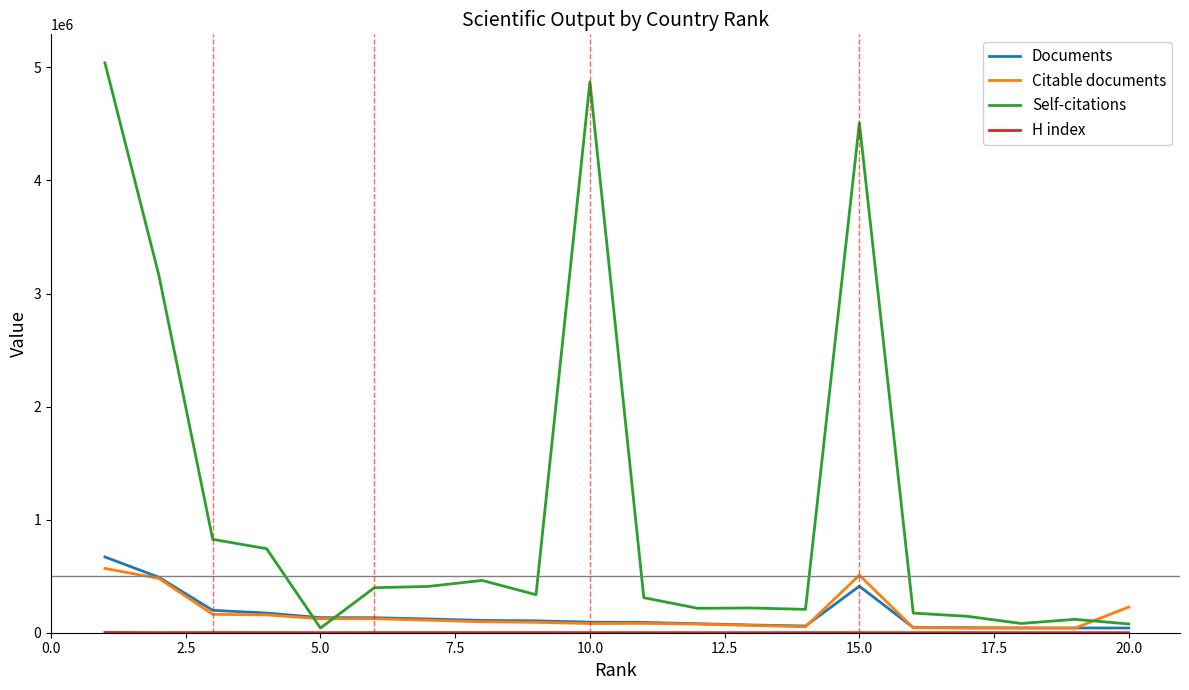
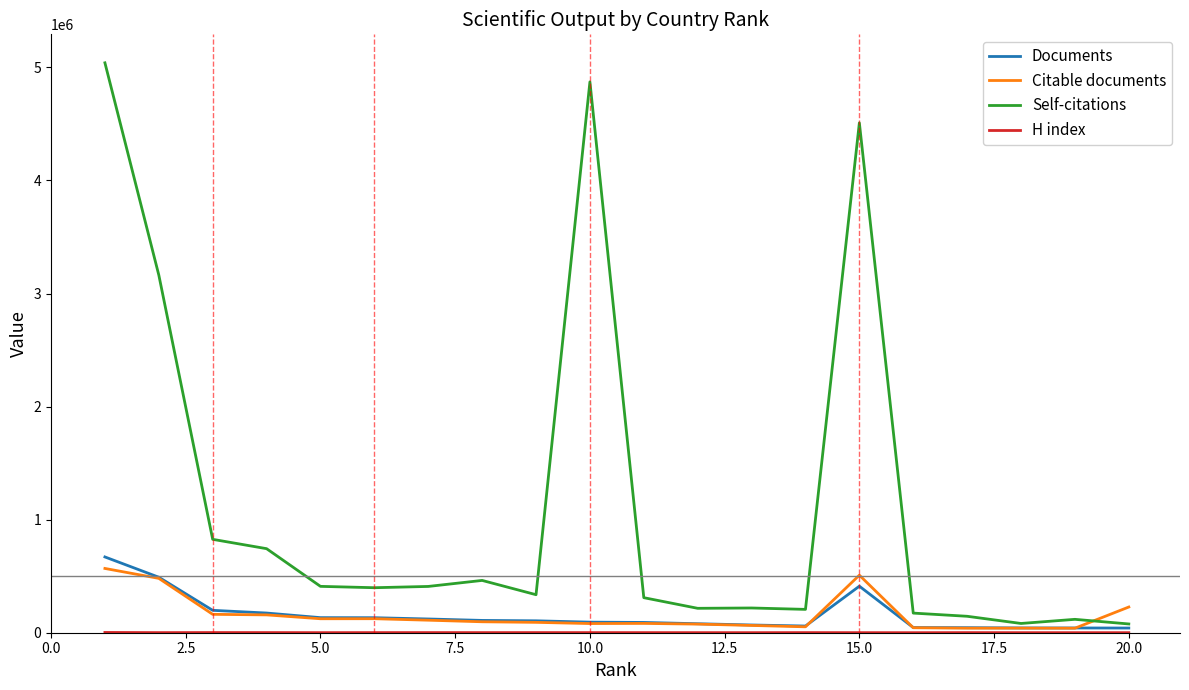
Self-citations, 5.0: 40000 -> 410000
